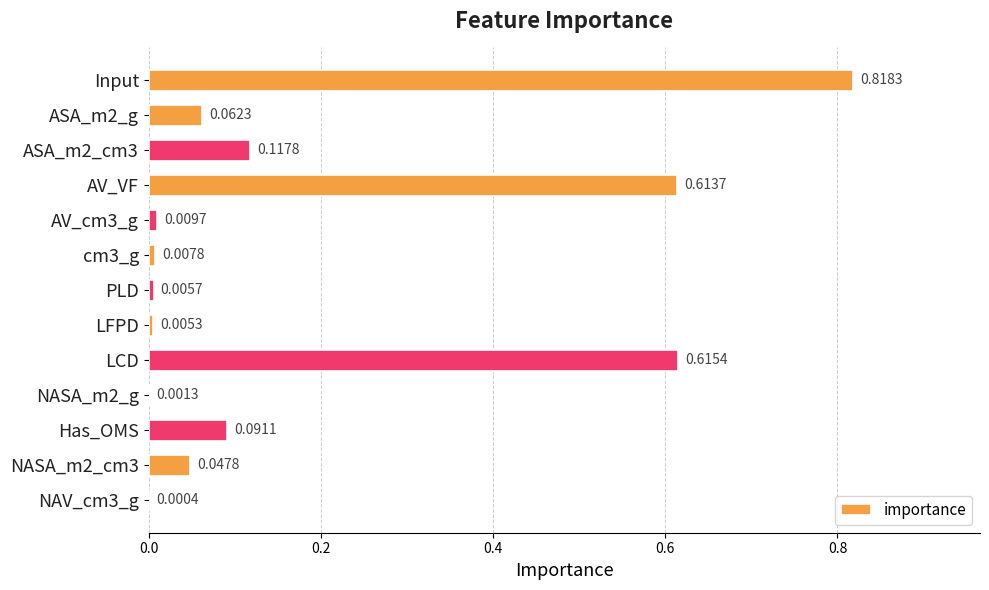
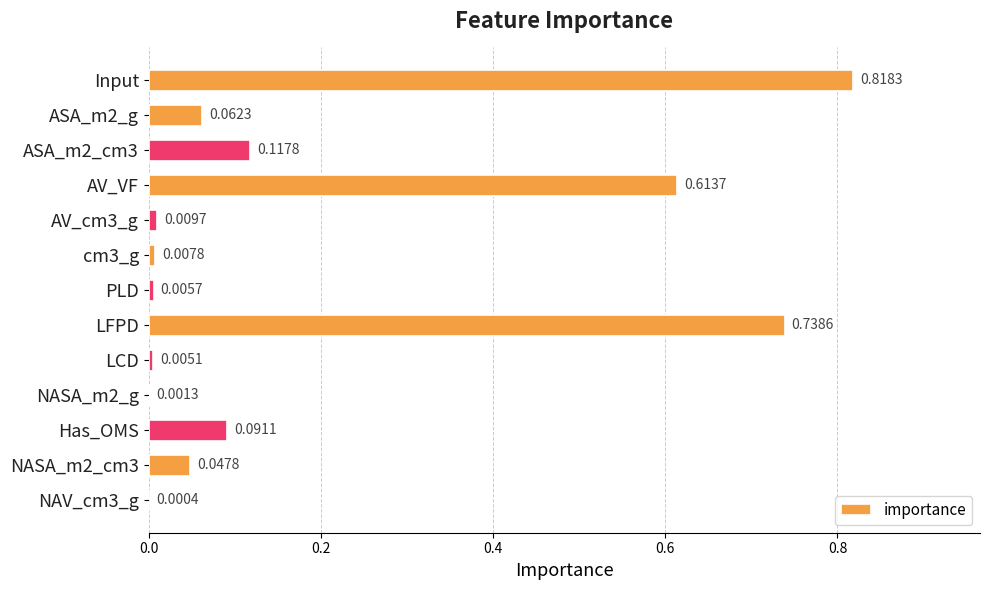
LFPD: 0.0053 -> 0.7386
LCD: 0.6154 -> 0.0051
